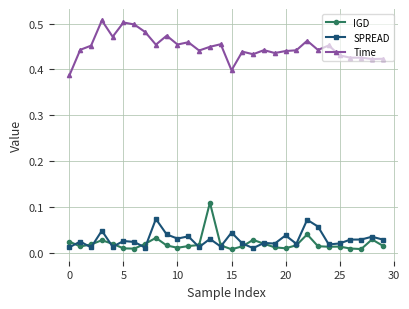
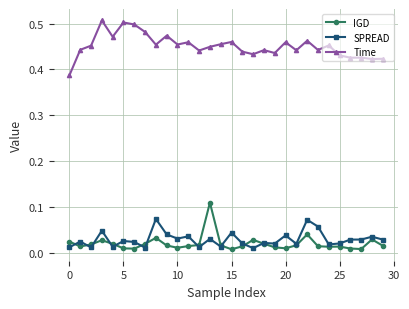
Time, 15: 0.40 -> 0.46
Time, 20: 0.44 -> 0.46
